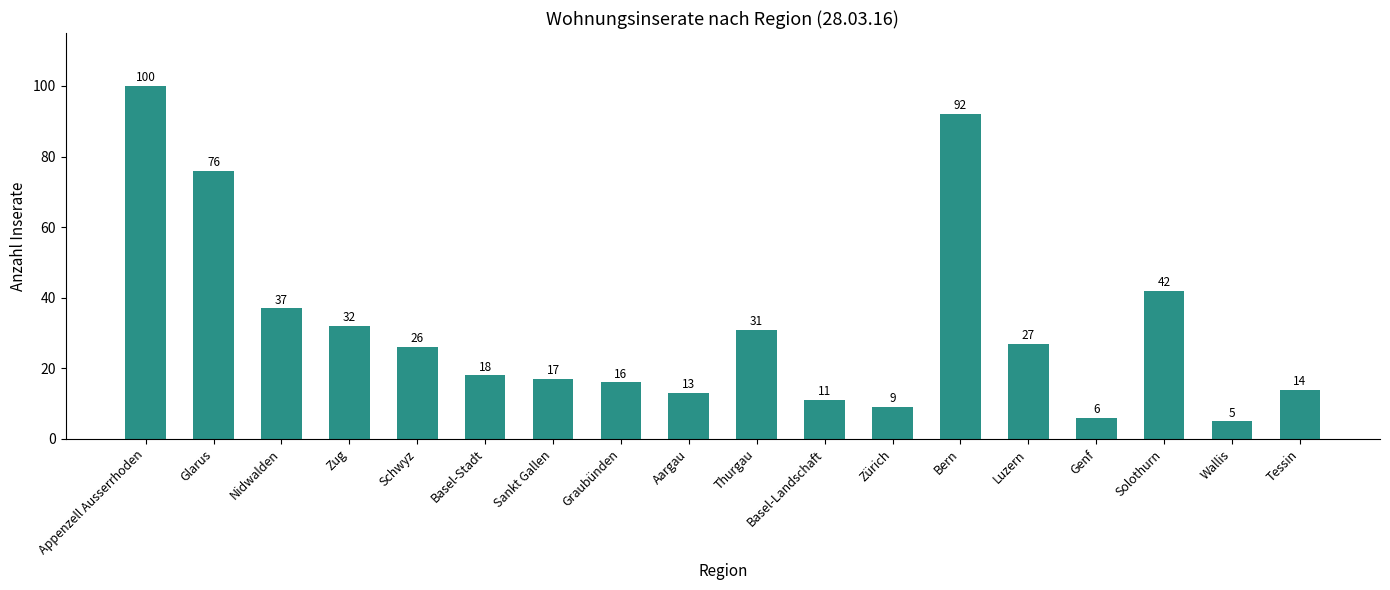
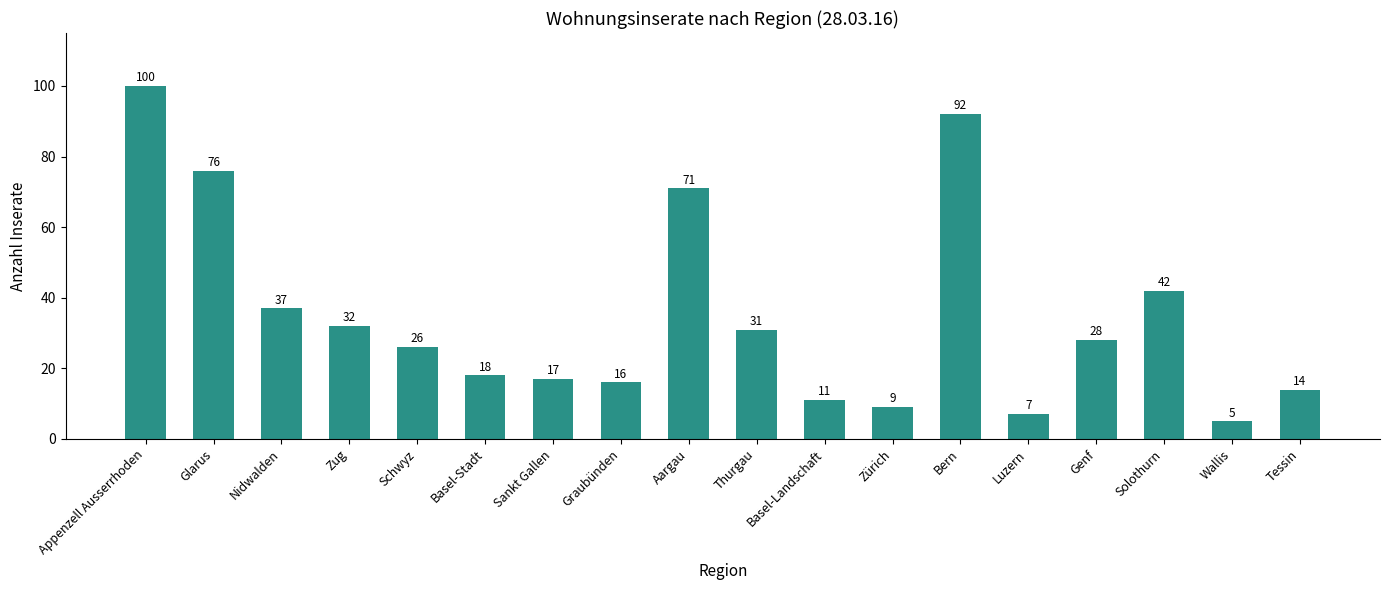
Aargau: 13 -> 71
Luzern: 27 -> 7
Genf: 6 -> 28
